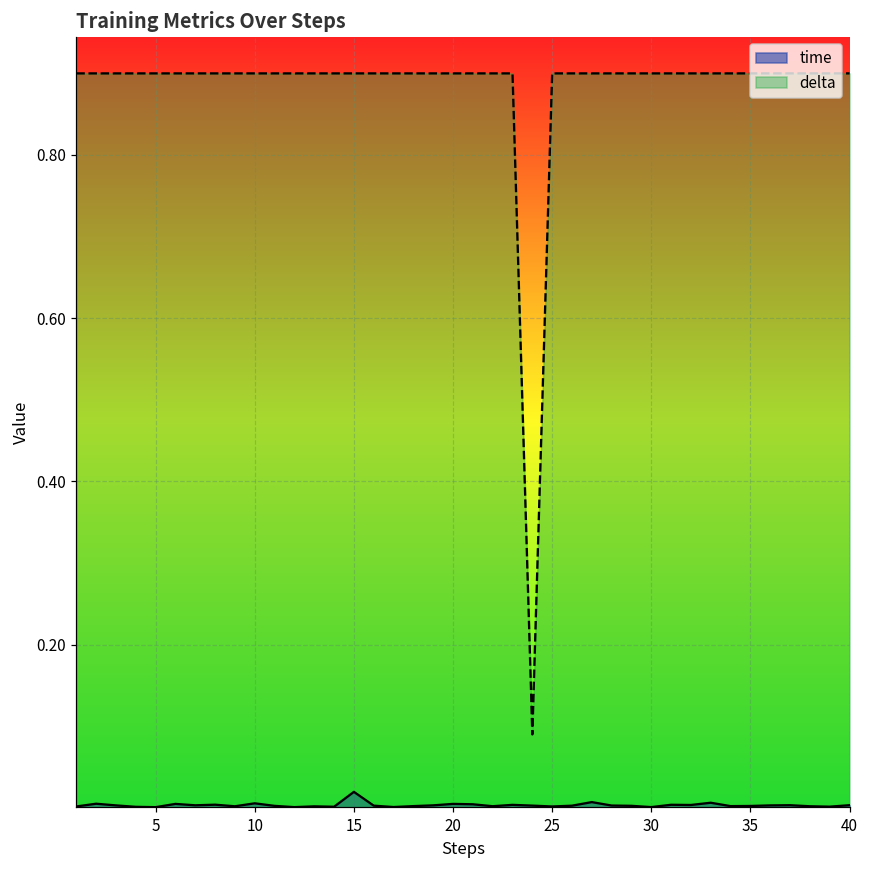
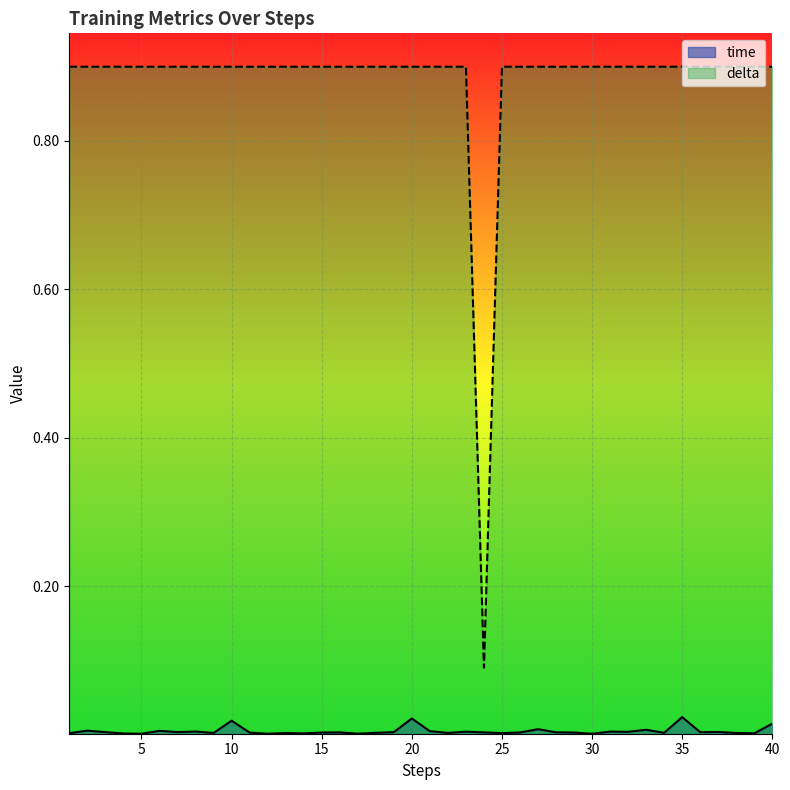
time, 10: 0.01 -> 0.02
time, 15: 0.02 -> 0.00
time, 20: 0.00 -> 0.02
time, 35: 0.00 -> 0.02
time, 40: 0.00 -> 0.01
